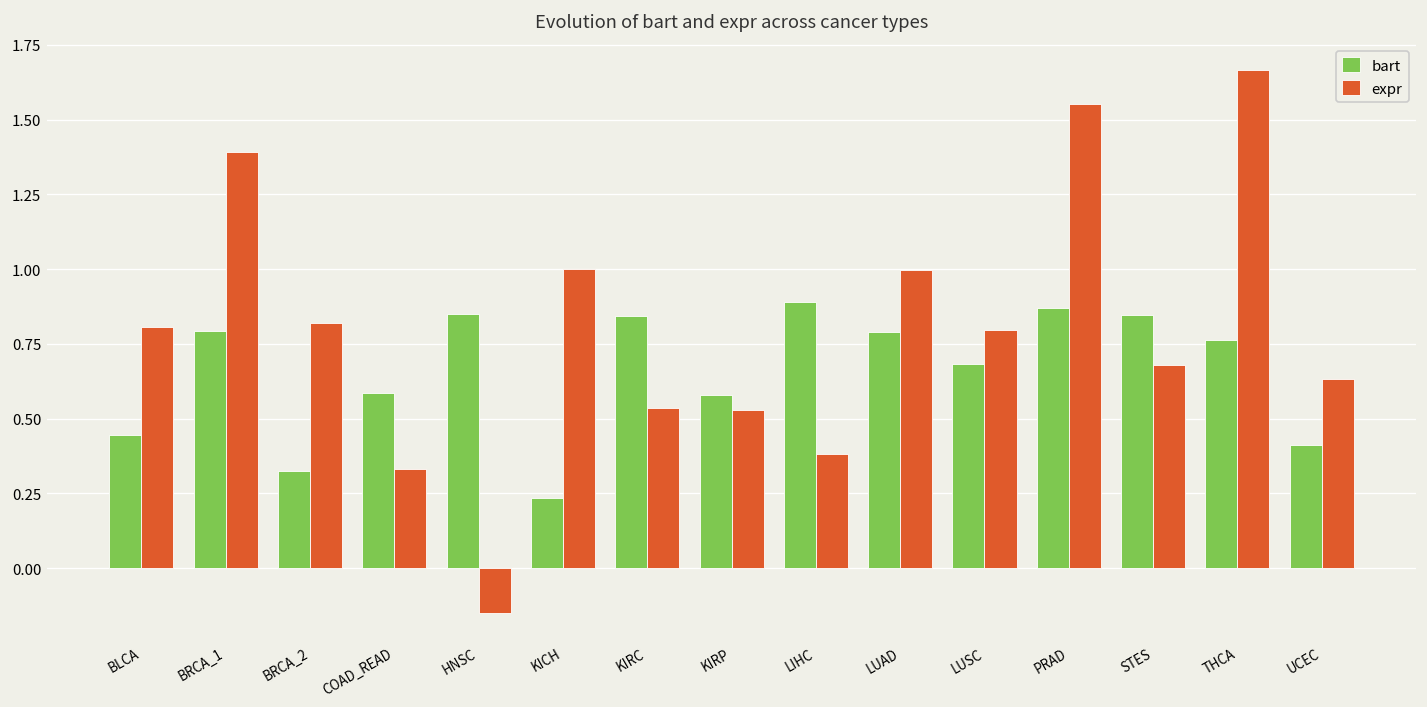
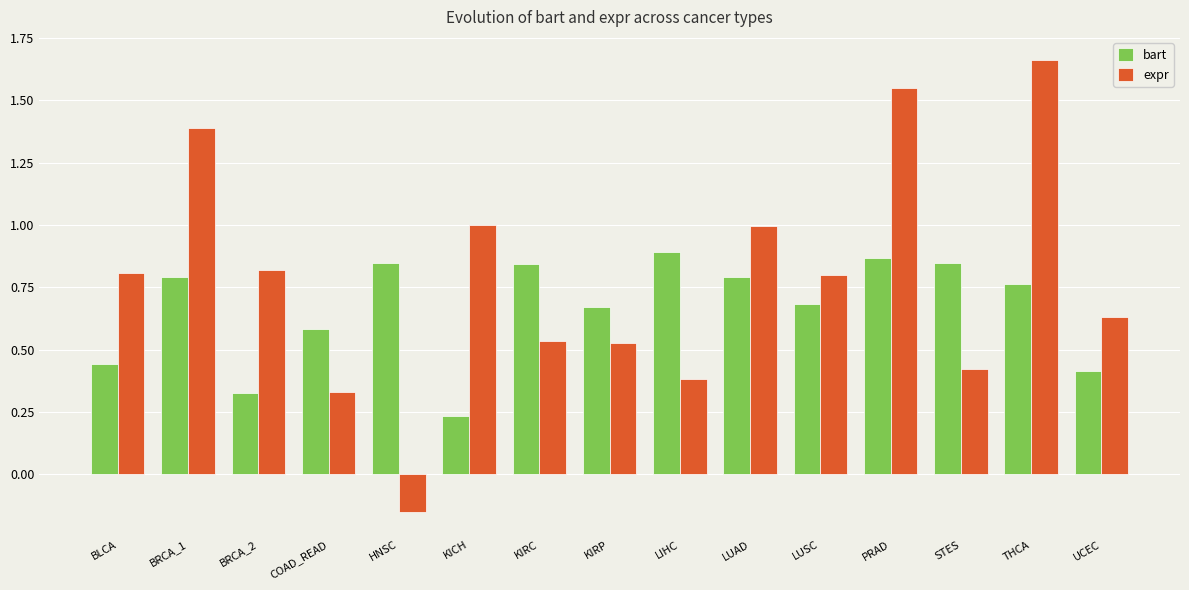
bart, KIRP: 0.58 -> 0.67
expr, STES: 0.68 -> 0.42
